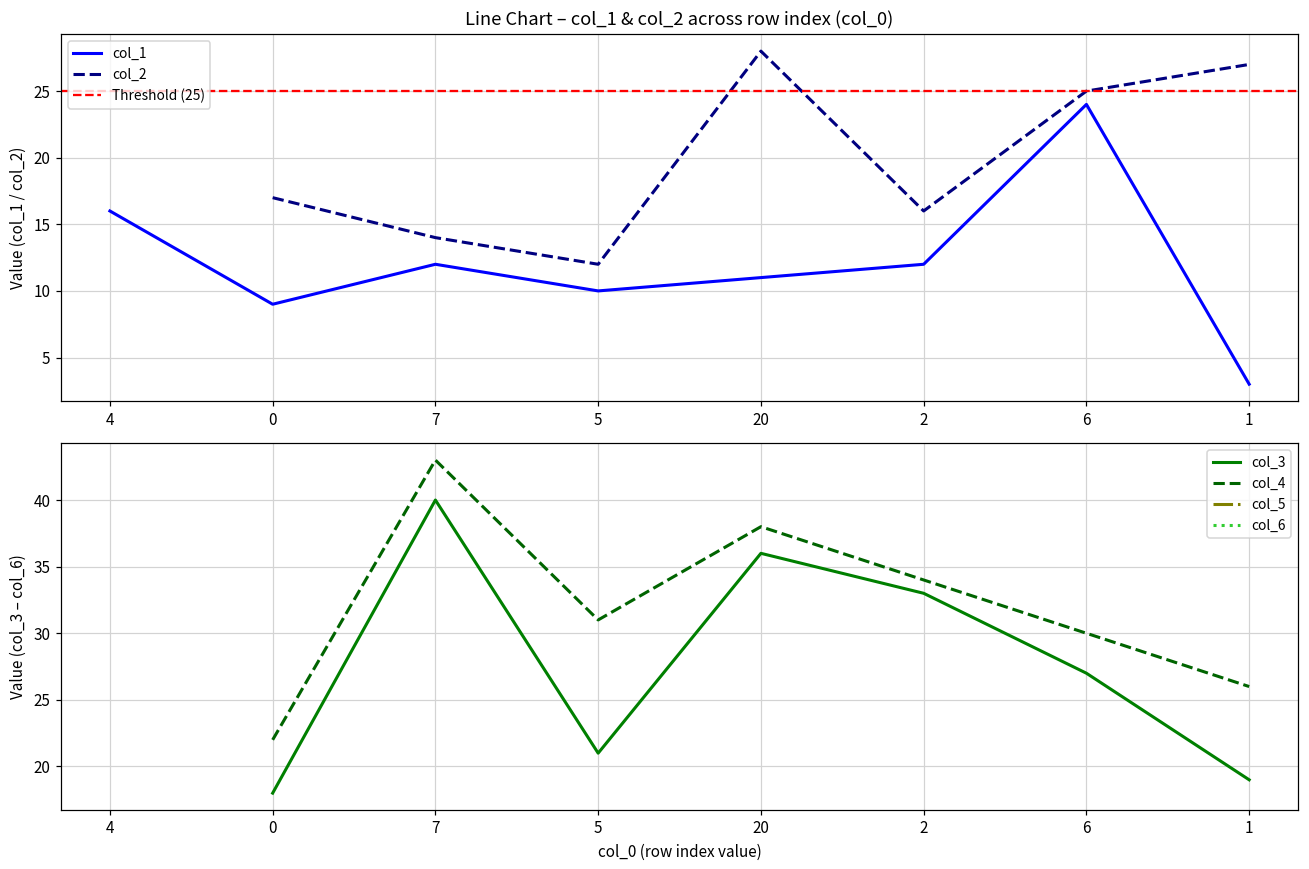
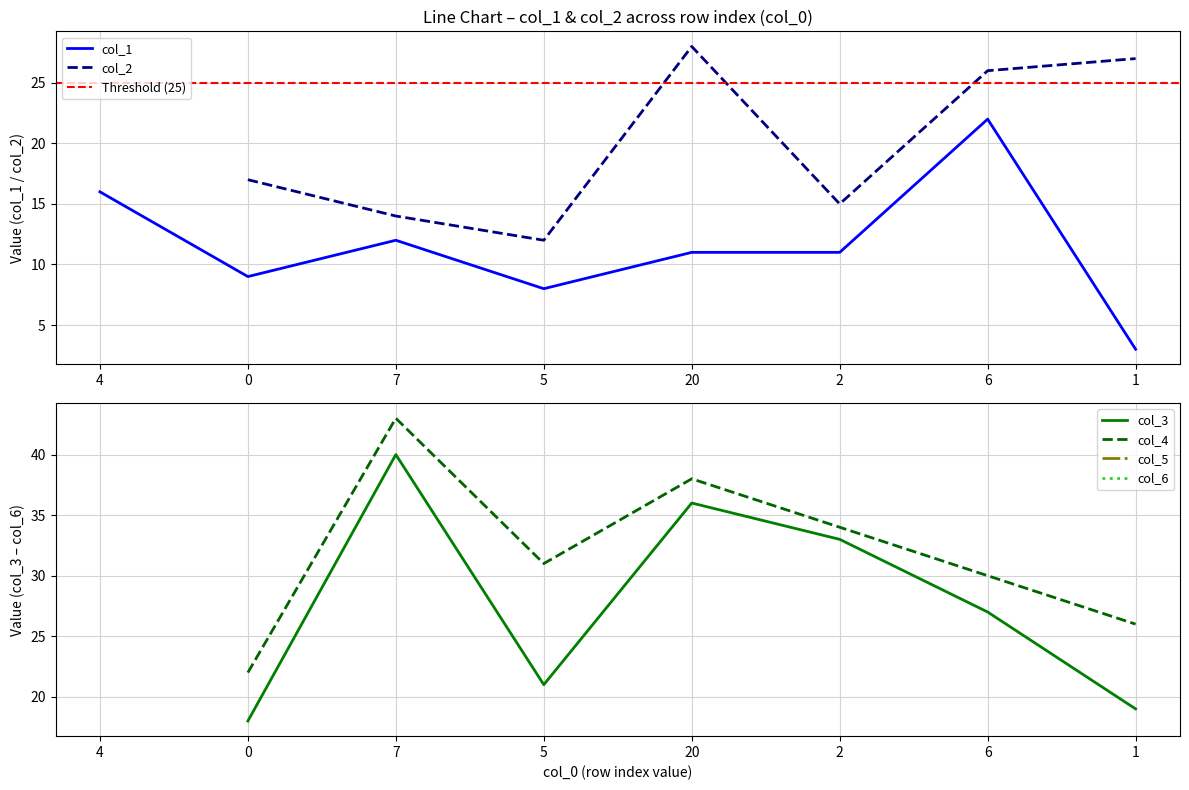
Line Chart – col_1 & col_2 across row index (col_0), col_1, 5: 10 -> 8
Line Chart – col_1 & col_2 across row index (col_0), col_1, 2: 12 -> 11
Line Chart – col_1 & col_2 across row index (col_0), col_2, 2: 16 -> 15
Line Chart – col_1 & col_2 across row index (col_0), col_1, 6: 24 -> 22
Line Chart – col_1 & col_2 across row index (col_0), col_2, 6: 25 -> 26
